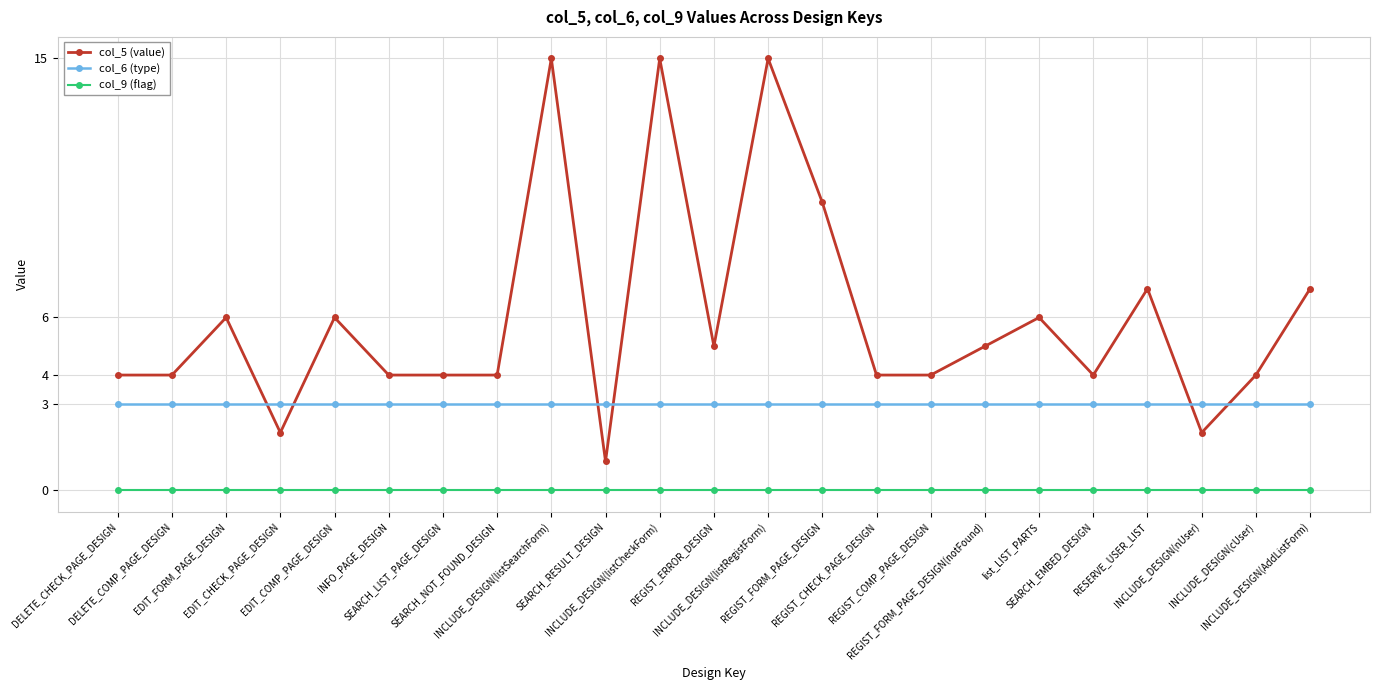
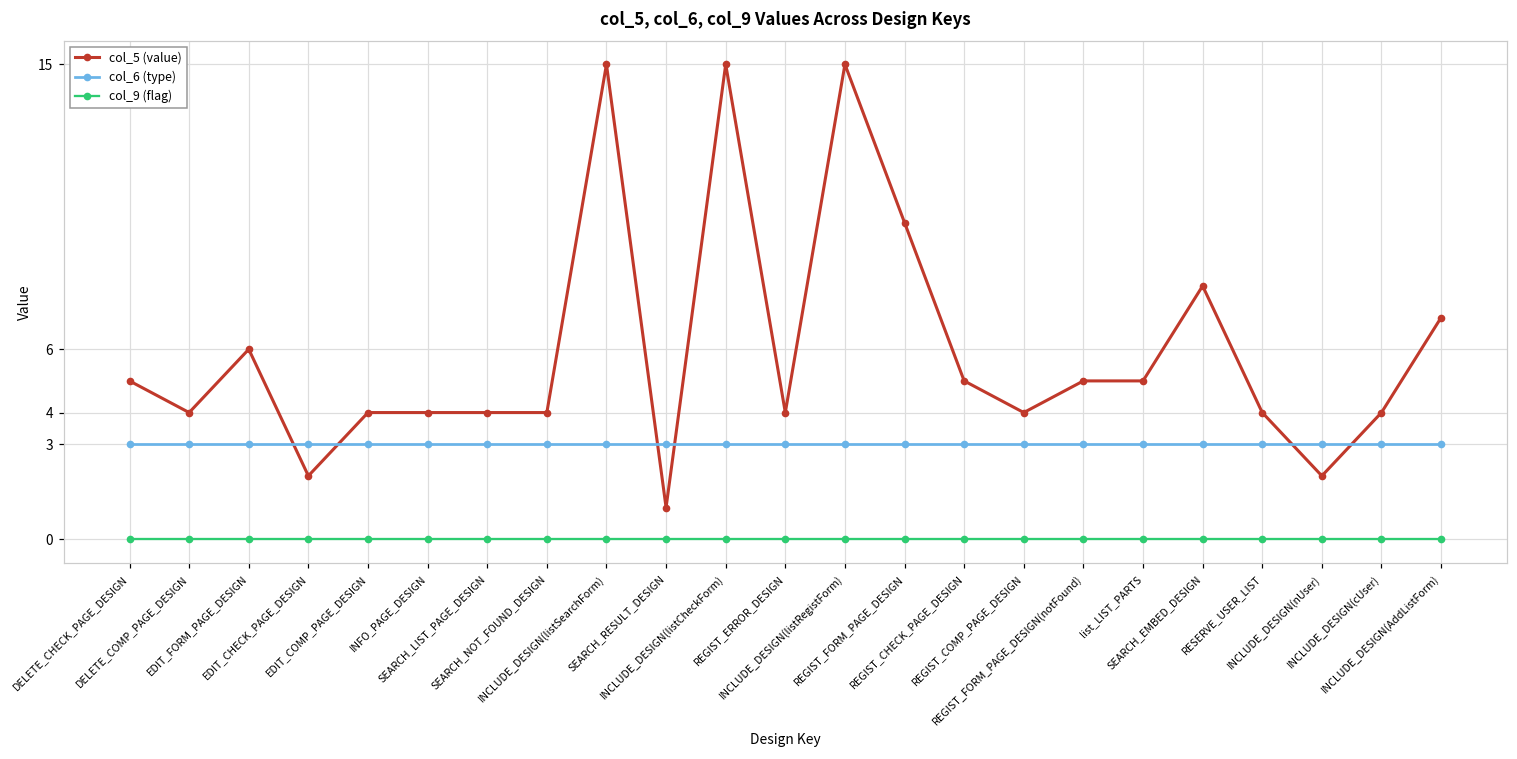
col_5 (value), DELETE_CHECK_PAGE_DESIGN: 4 -> 5
col_5 (value), EDIT_COMP_PAGE_DESIGN: 6 -> 4
col_5 (value), REGIST_ERROR_DESIGN: 5 -> 4
col_5 (value), REGIST_CHECK_PAGE_DESIGN: 4 -> 5
col_5 (value), list_LIST_PARTS: 6 -> 5
col_5 (value), SEARCH_EMBED_DESIGN: 4 -> 8
col_5 (value), RESERVE_USER_LIST: 7 -> 4
